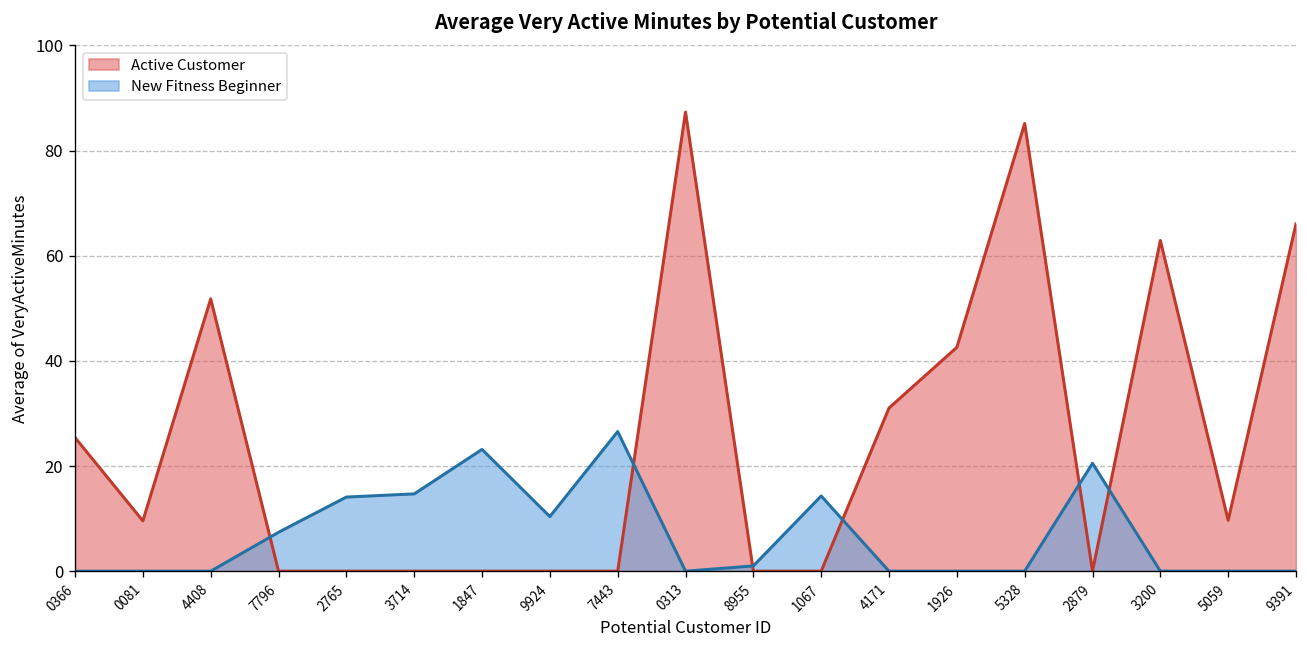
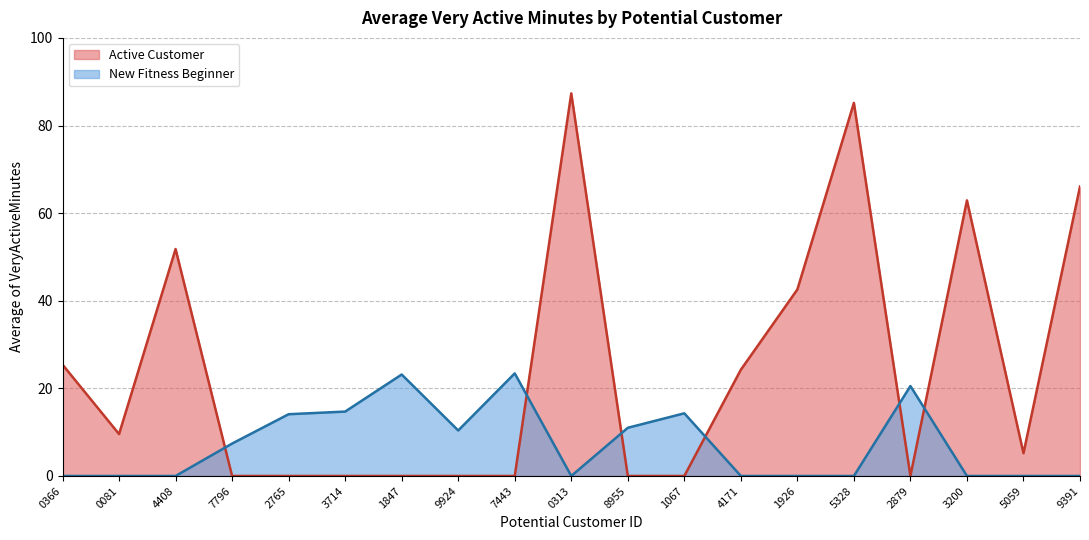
New Fitness Beginner, 7443: 27 -> 23
New Fitness Beginner, 8955: 1 -> 11
Active Customer, 4171: 31 -> 24
Active Customer, 5059: 10 -> 5
